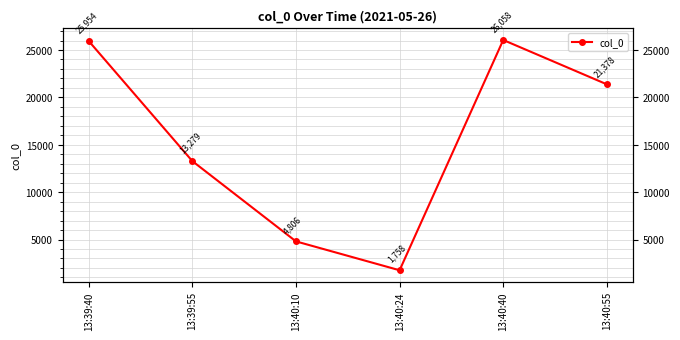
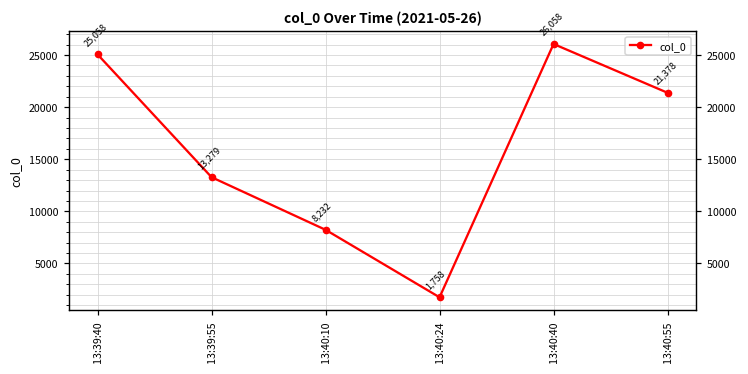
13:39:40: 25,954 -> 25,058
13:40:10: 4,806 -> 8,232
